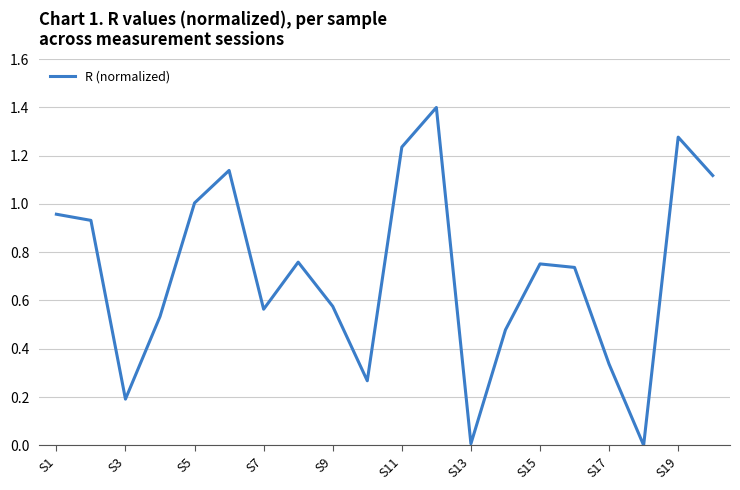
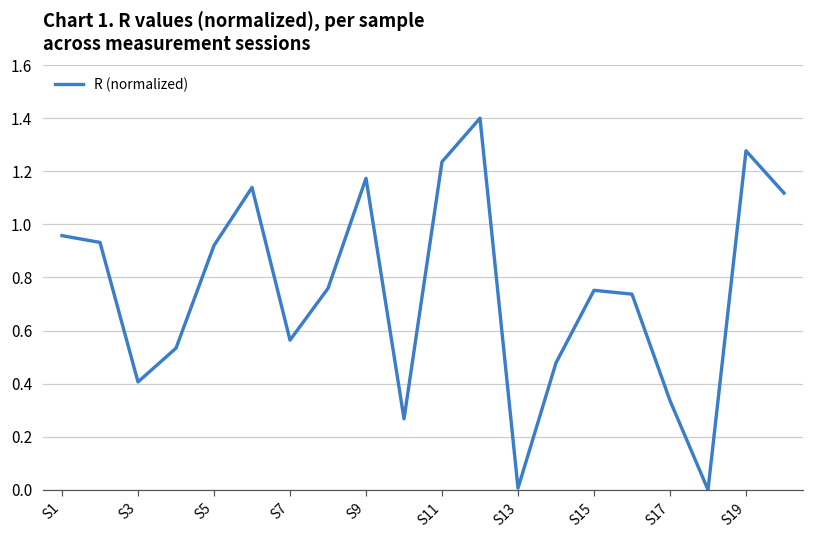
S3: 0.19 -> 0.41
S5: 1.00 -> 0.92
S9: 0.58 -> 1.17
